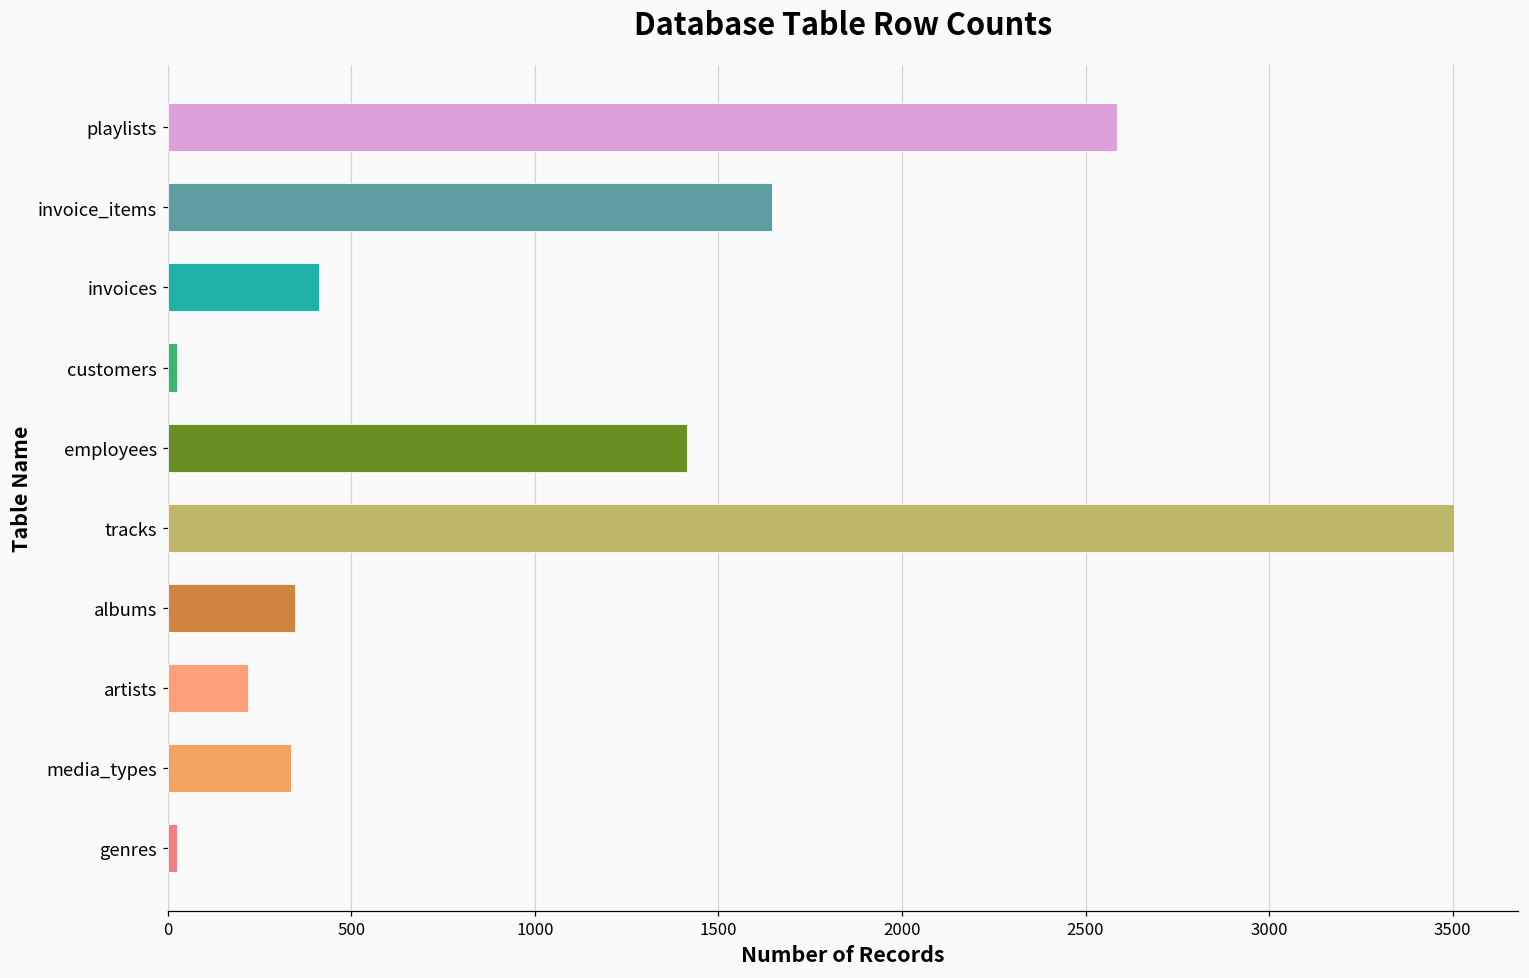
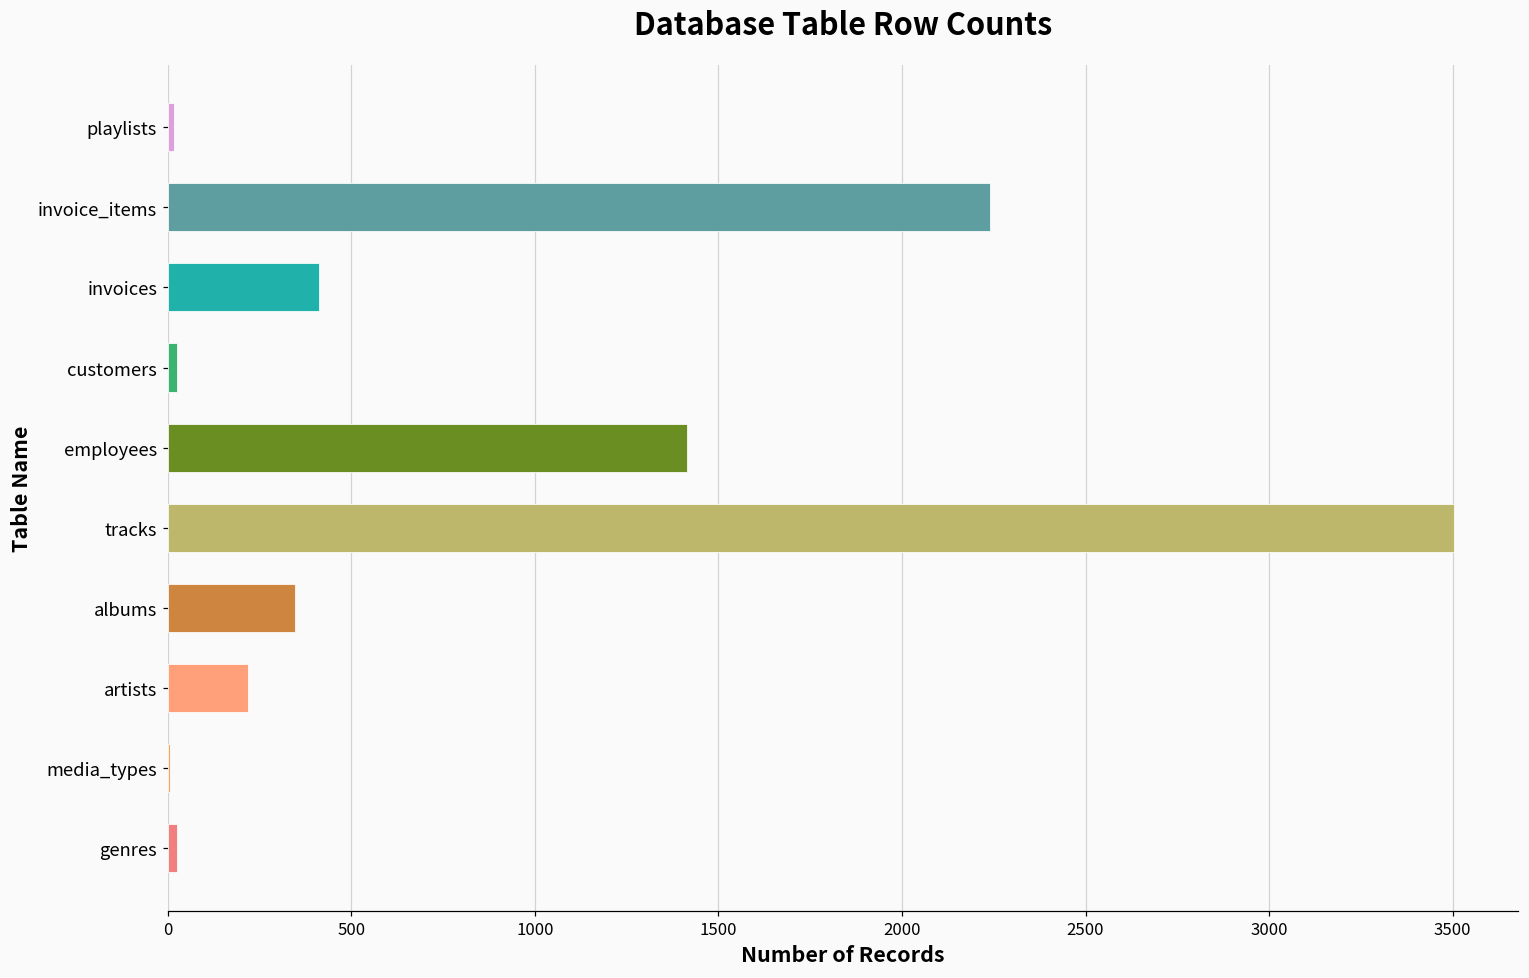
playlists: 2590 -> 20
invoice_items: 1650 -> 2240
media_types: 340 -> 10
